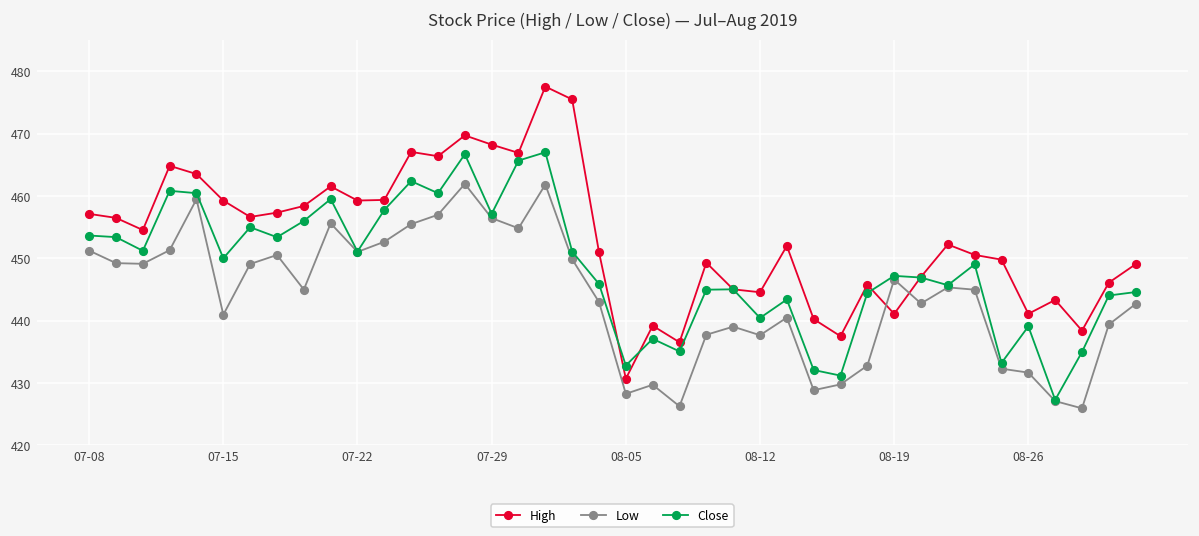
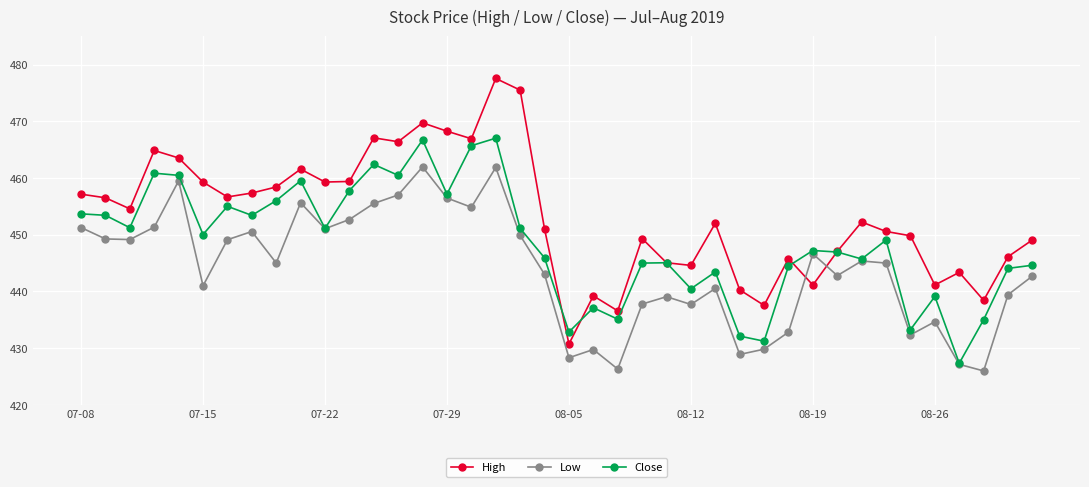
Low, 08-26: 432 -> 435
